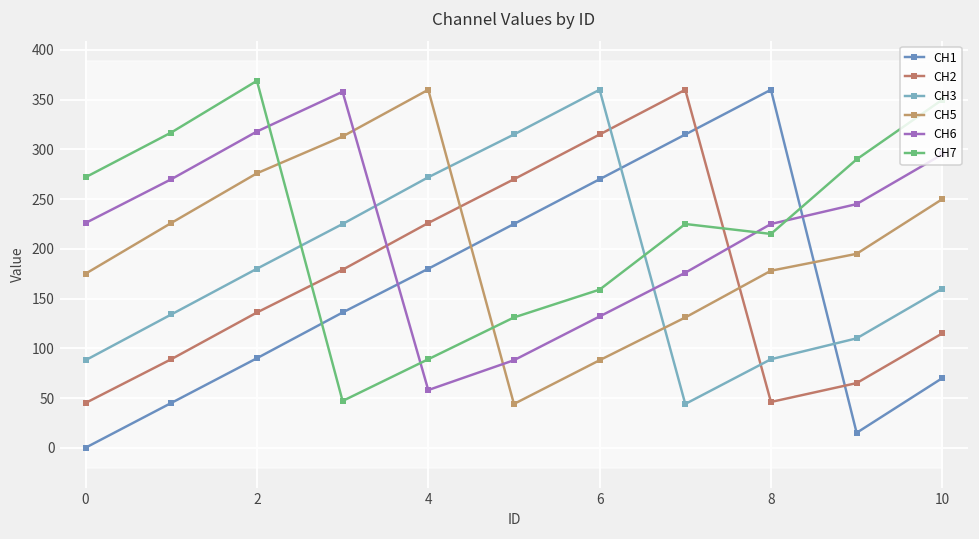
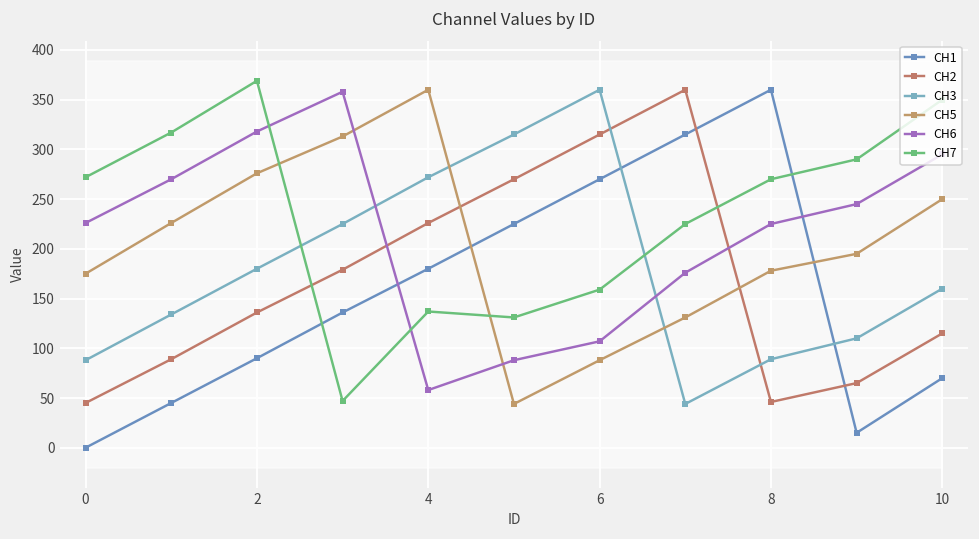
CH7, 4: 90 -> 140
CH6, 6: 130 -> 110
CH7, 8: 220 -> 270
